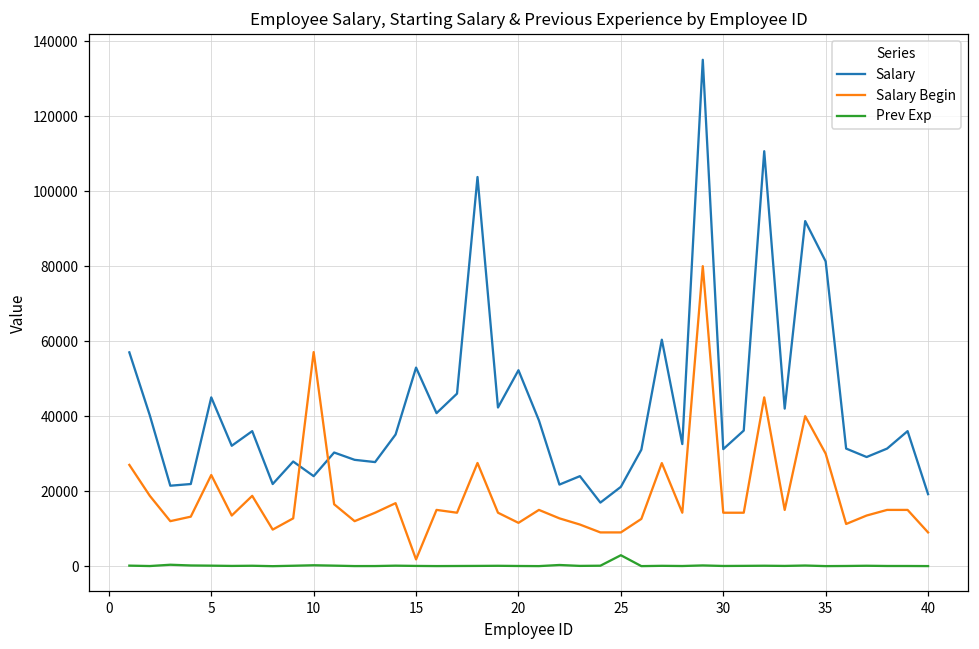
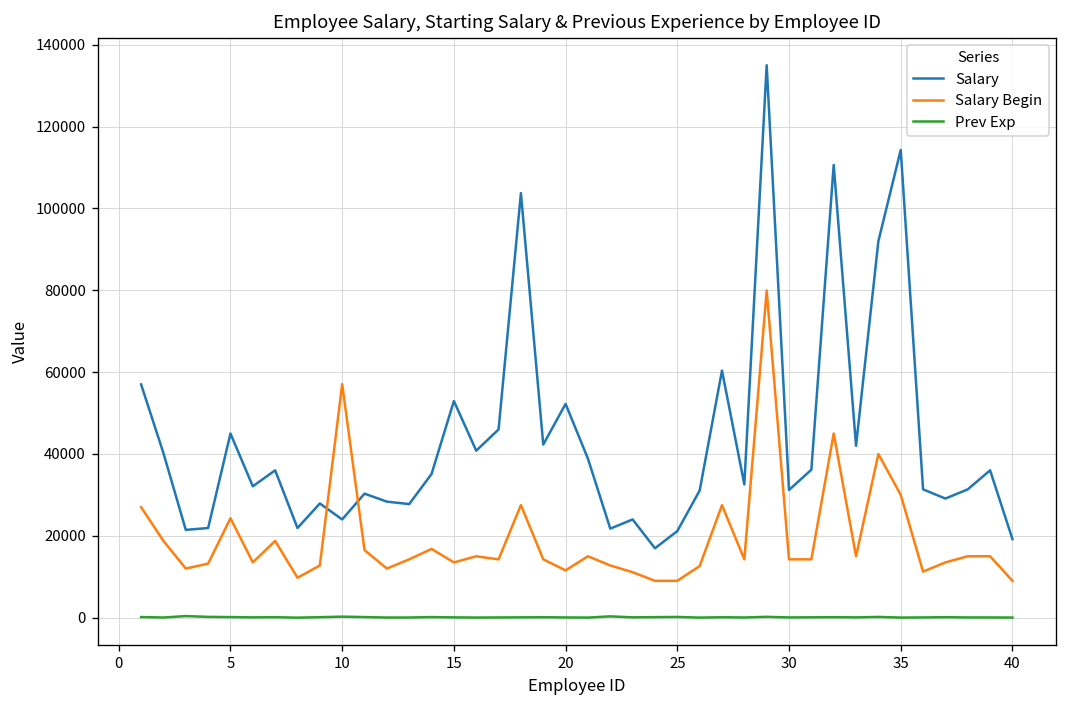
Salary Begin, 15: 2000 -> 14000
Prev Exp, 25: 3000 -> 0
Salary, 35: 81000 -> 114000
